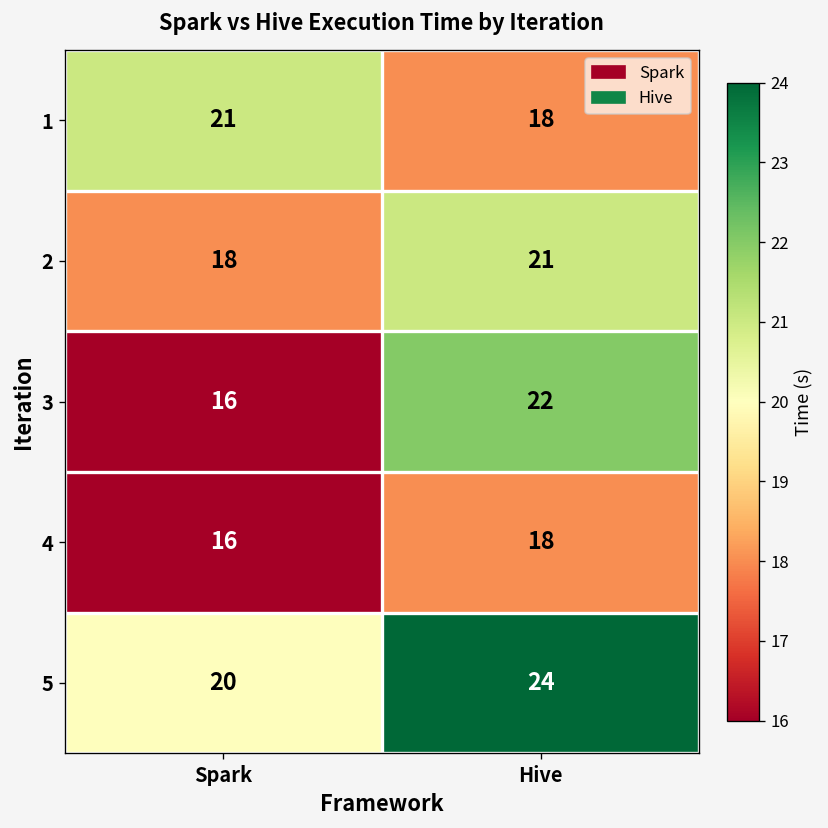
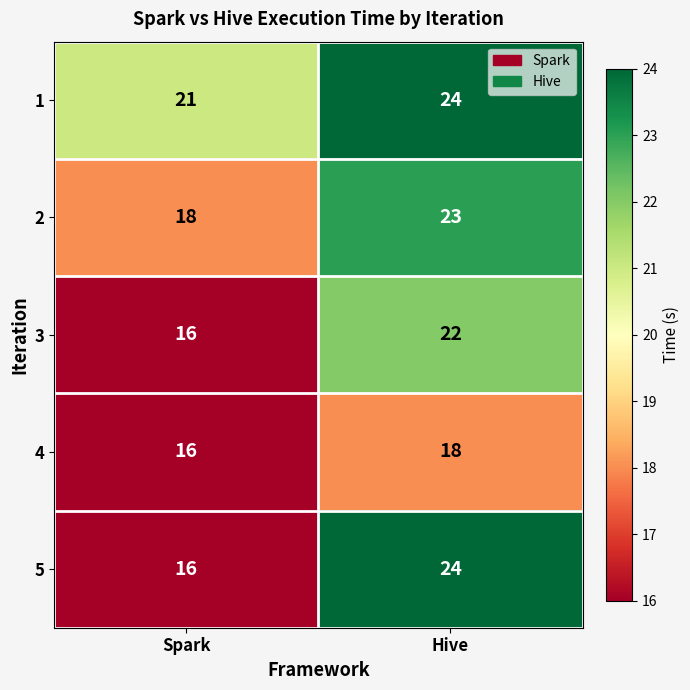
1, Hive: 18 -> 24
2, Hive: 21 -> 23
5, Spark: 20 -> 16
